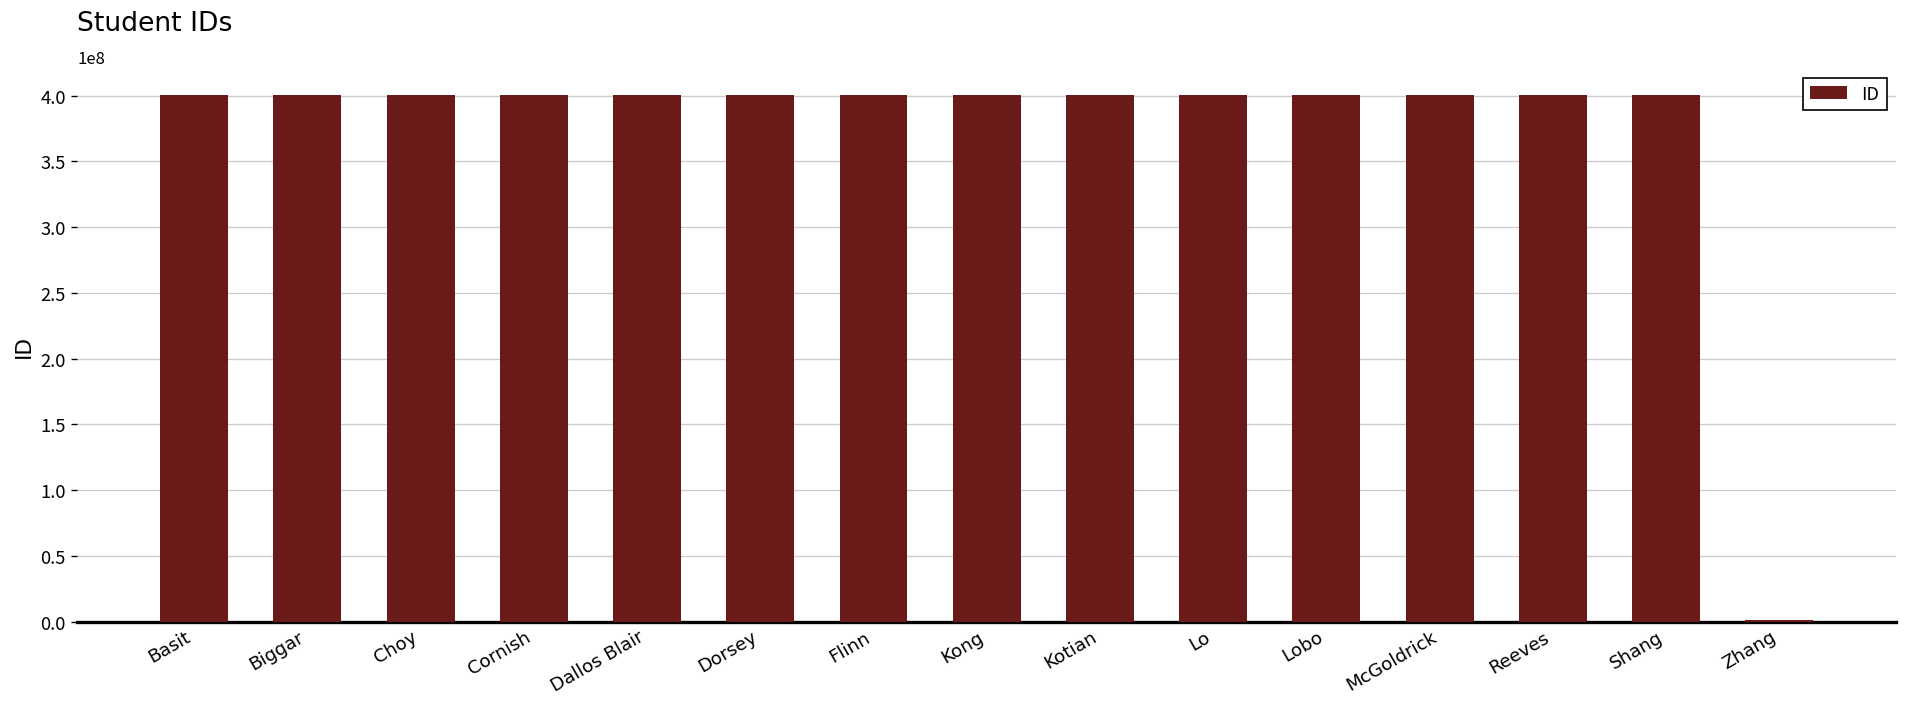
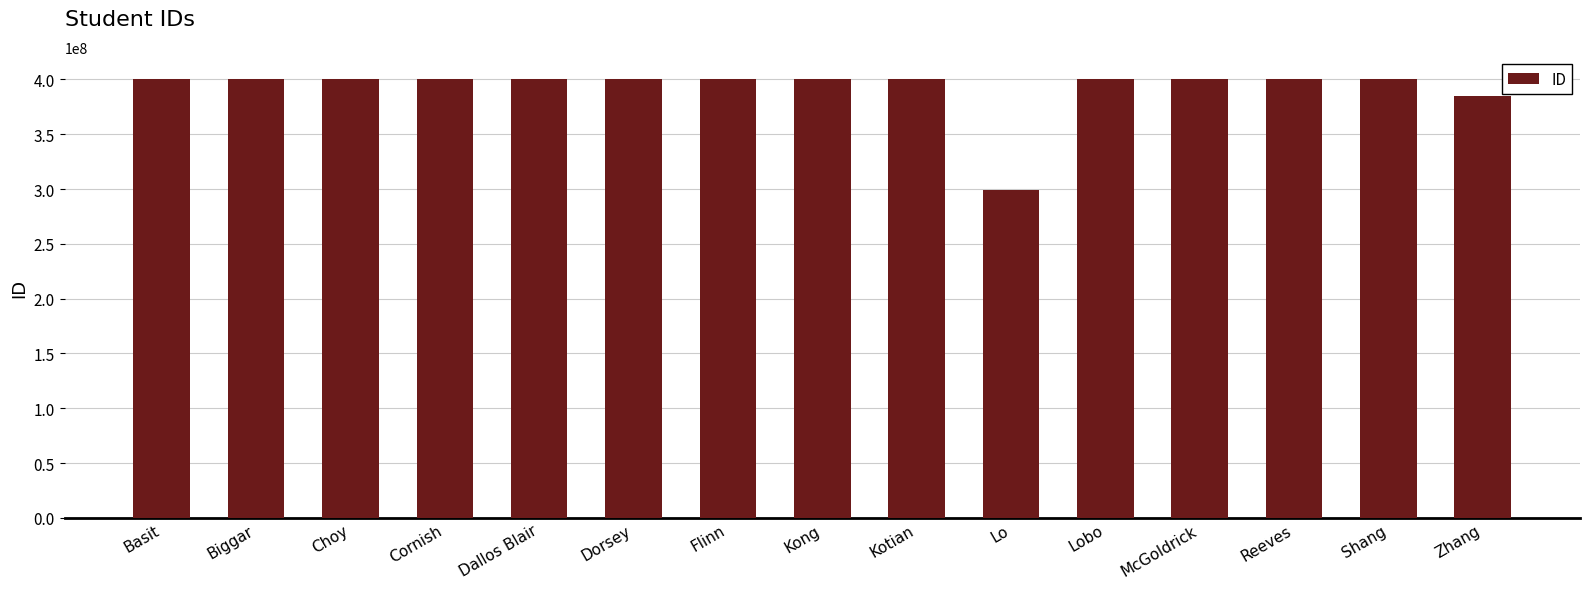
Lo: 400000000 -> 299000000
Zhang: 1000000 -> 385000000
